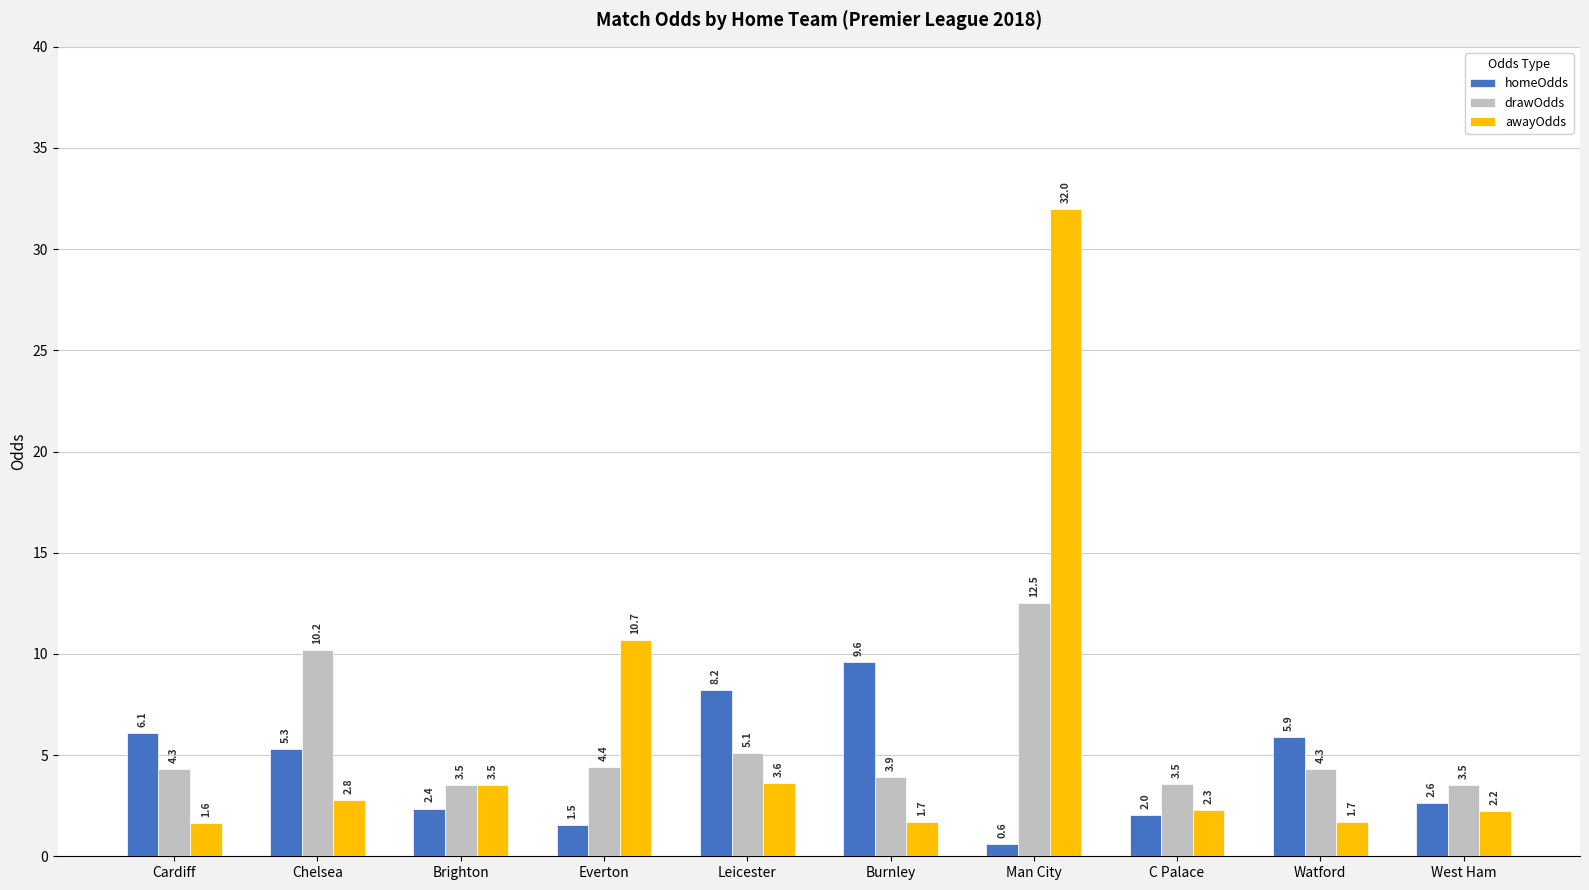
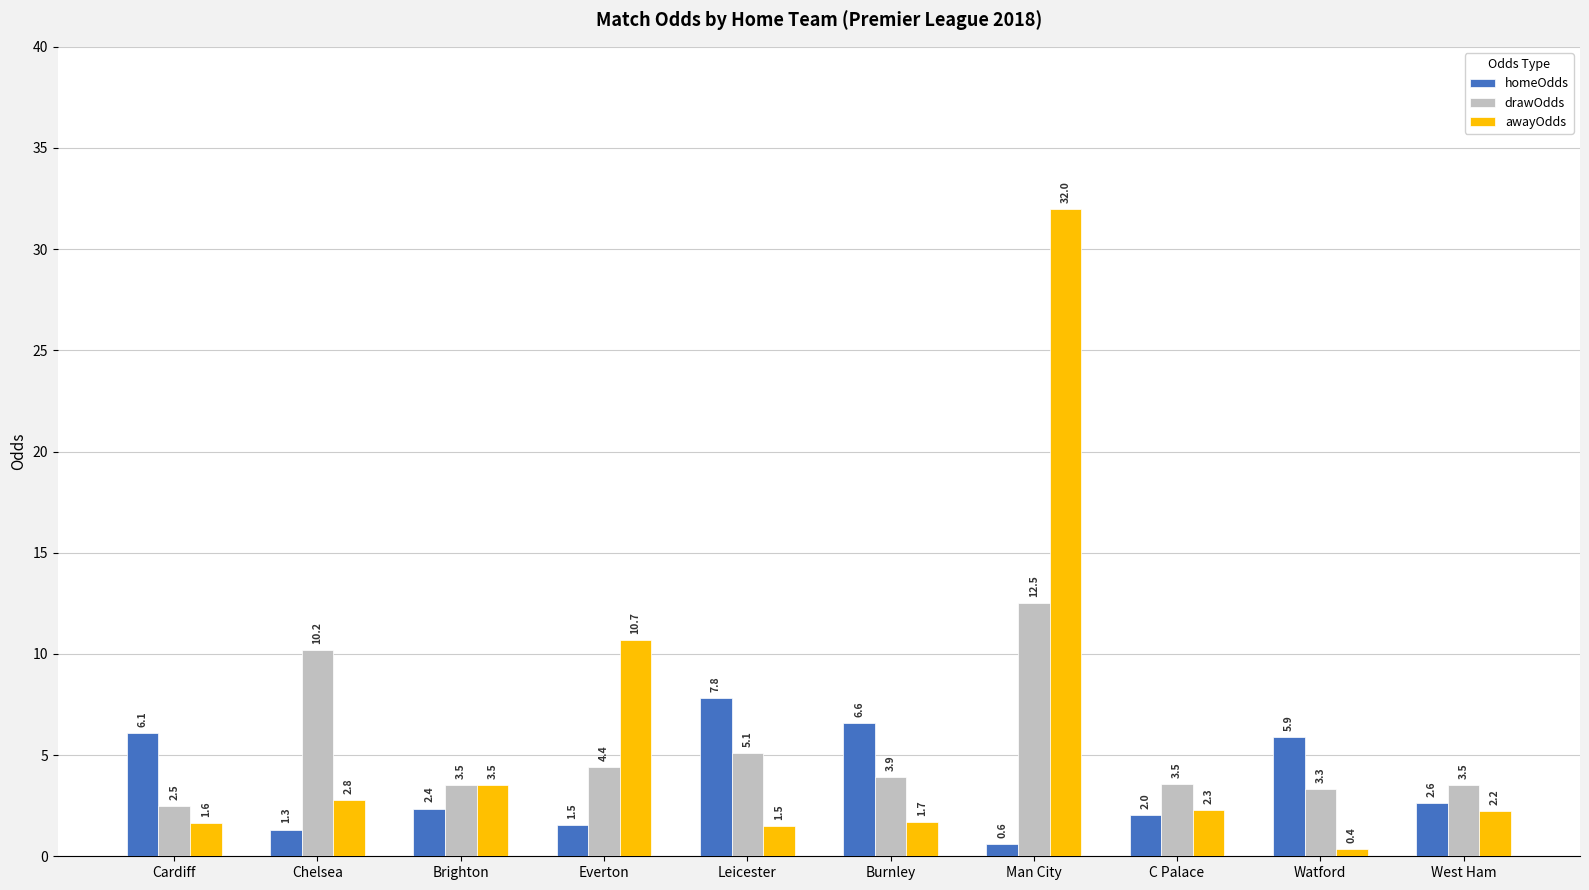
drawOdds, Cardiff: 4.3 -> 2.5
homeOdds, Chelsea: 5.3 -> 1.3
homeOdds, Leicester: 8.2 -> 7.8
awayOdds, Leicester: 3.6 -> 1.5
homeOdds, Burnley: 9.6 -> 6.6
drawOdds, Watford: 4.3 -> 3.3
awayOdds, Watford: 1.7 -> 0.4
